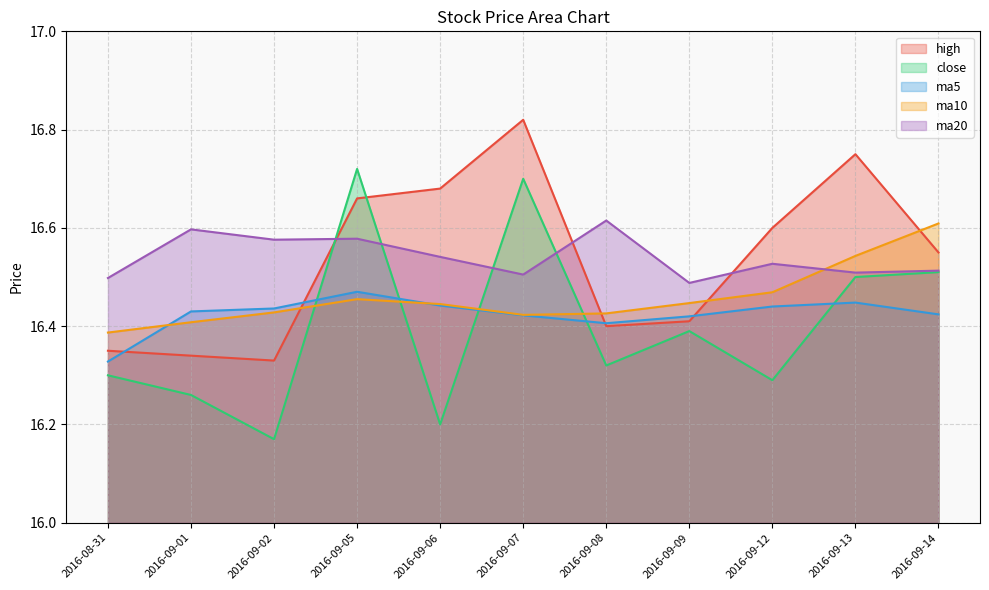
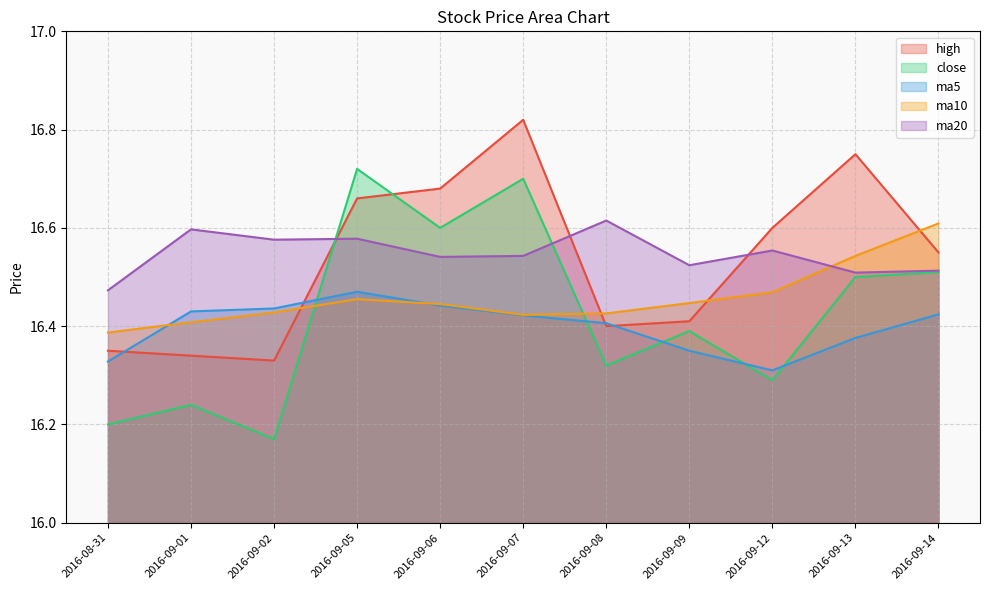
close, 2016-08-31: 16.3 -> 16.2
ma20, 2016-08-31: 16.50 -> 16.47
close, 2016-09-01: 16.26 -> 16.24
close, 2016-09-06: 16.2 -> 16.6
ma20, 2016-09-07: 16.51 -> 16.54
ma5, 2016-09-09: 16.42 -> 16.35
ma20, 2016-09-09: 16.49 -> 16.52
ma5, 2016-09-12: 16.44 -> 16.31
ma20, 2016-09-12: 16.53 -> 16.55
ma5, 2016-09-13: 16.45 -> 16.38
